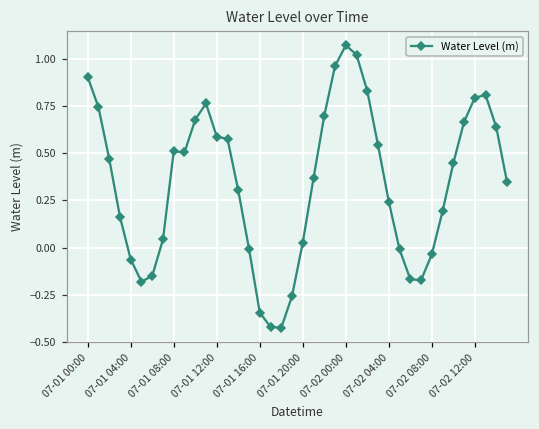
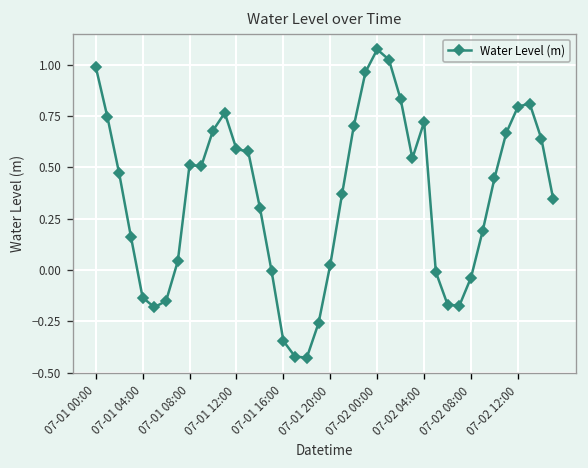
07-01 00:00: 0.91 -> 0.99
07-01 04:00: -0.06 -> -0.13
07-02 04:00: 0.24 -> 0.72
